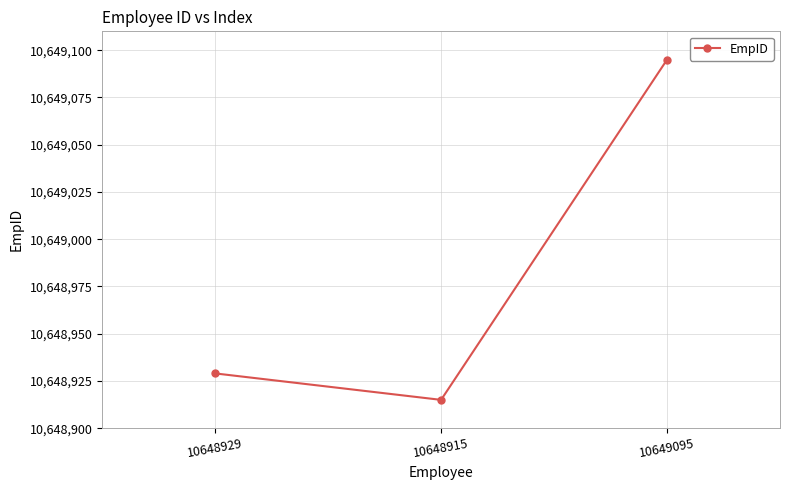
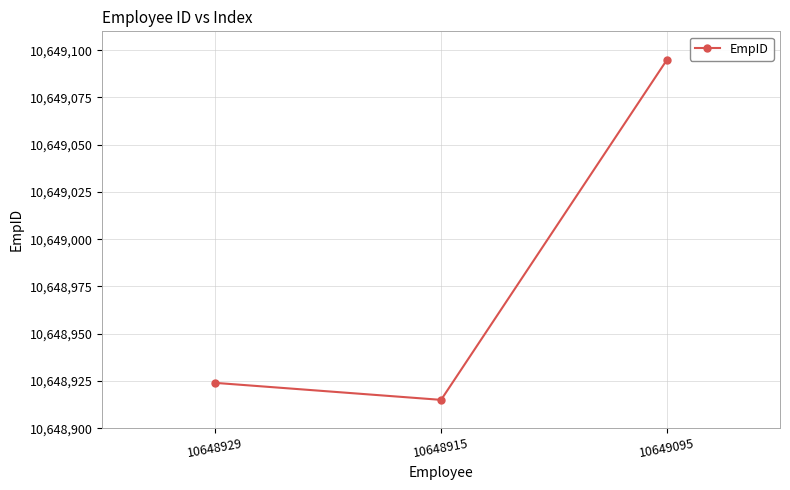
10648929: 10,648,929 -> 10,648,924
